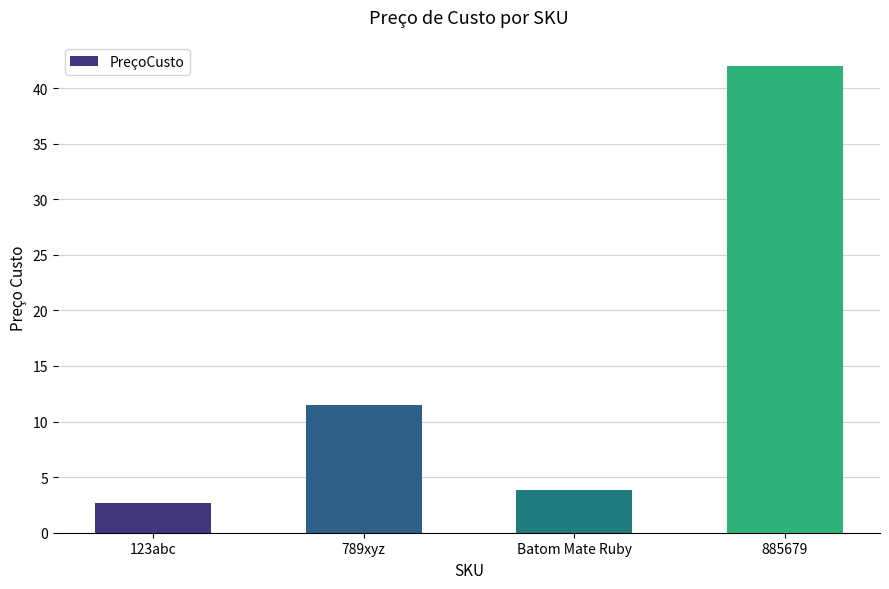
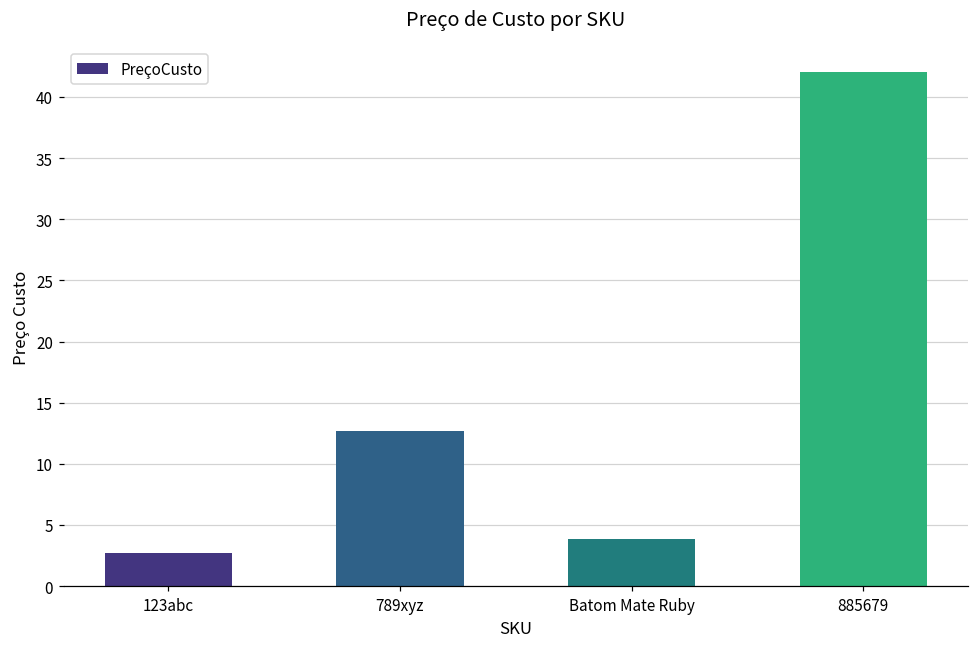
789xyz: 11.5 -> 12.7
